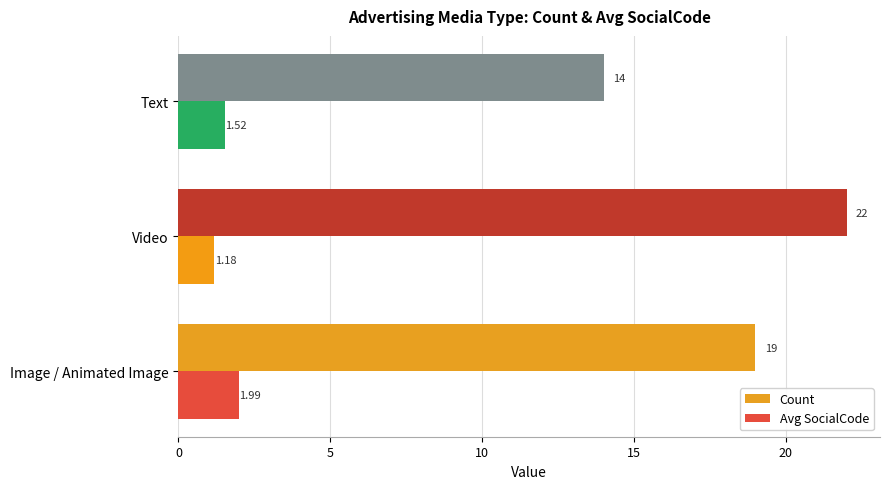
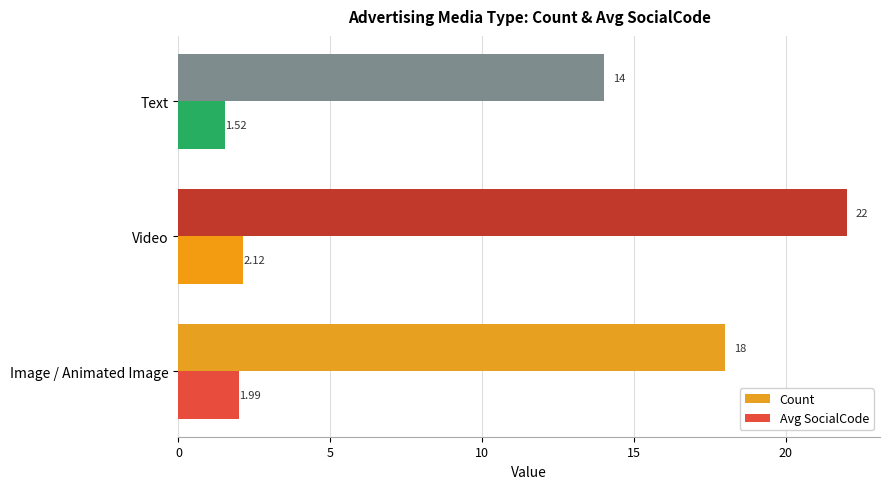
Avg SocialCode, Video: 1.18 -> 2.12
Count, Image / Animated Image: 19 -> 18
